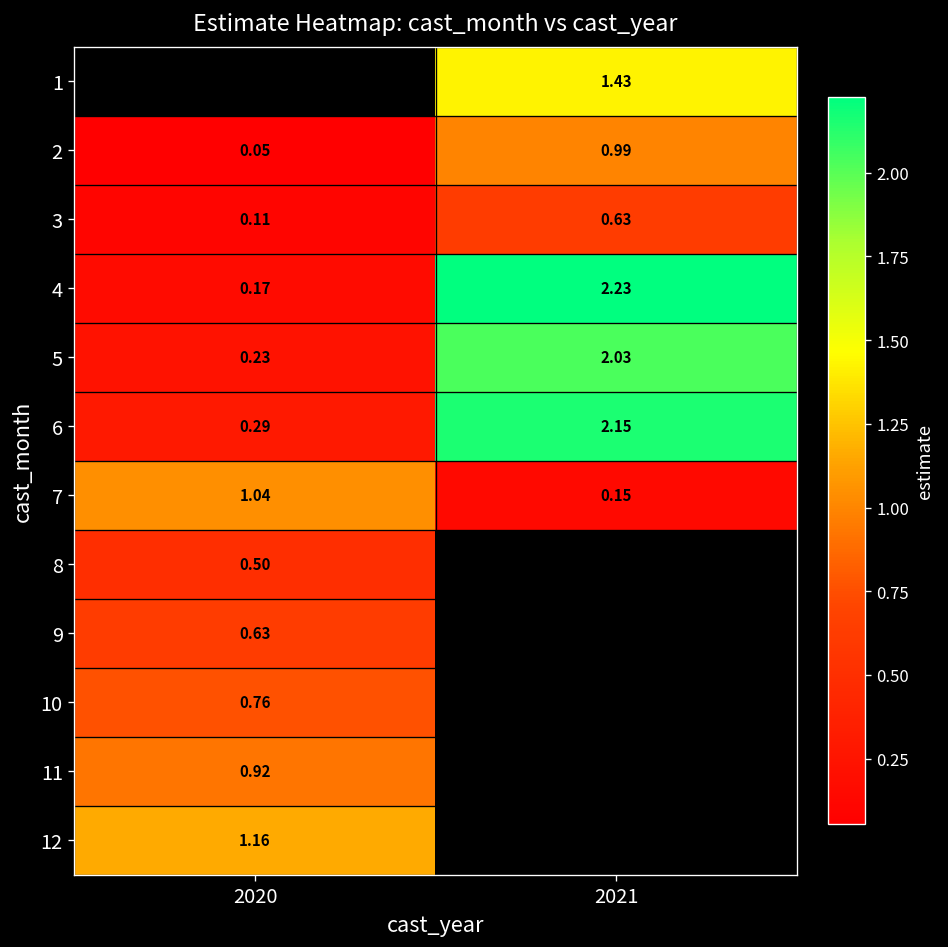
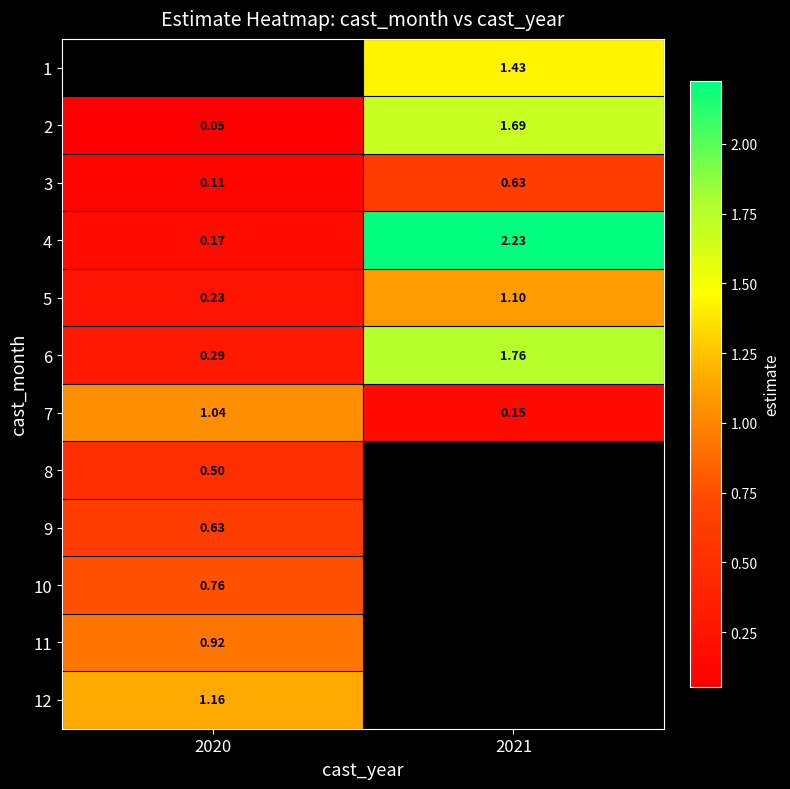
2, 2021: 0.99 -> 1.69
5, 2021: 2.03 -> 1.10
6, 2021: 2.15 -> 1.76
